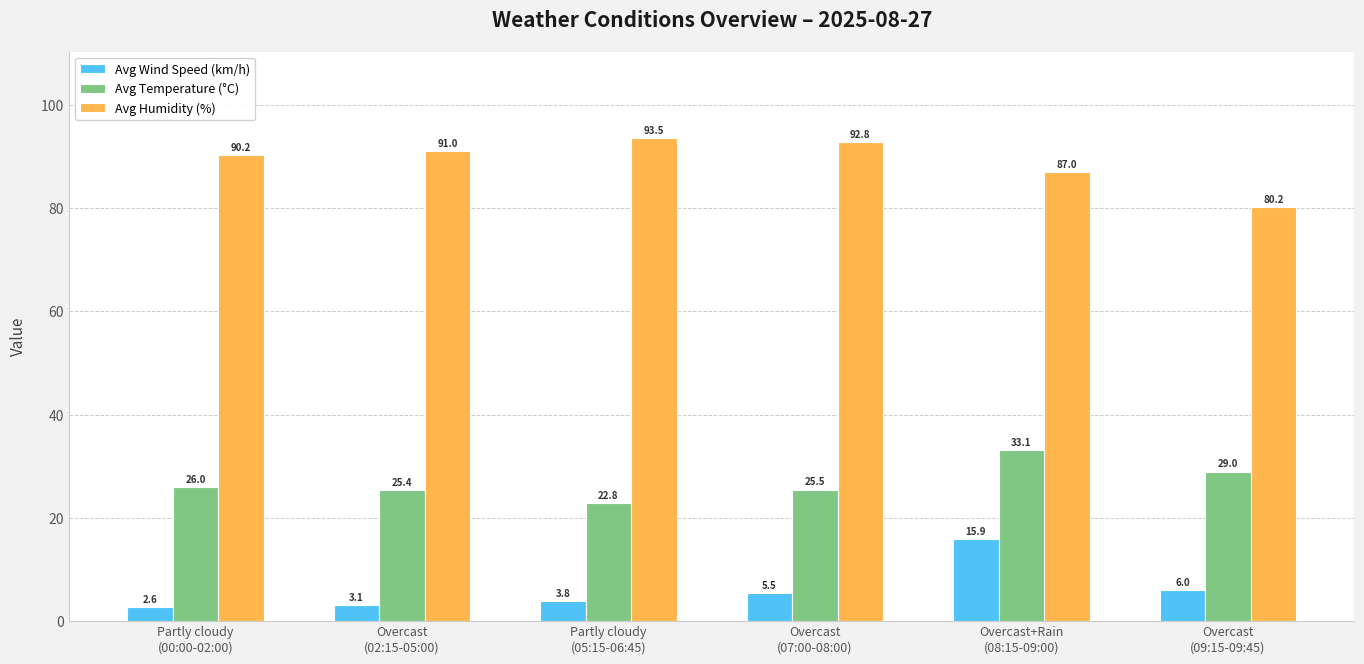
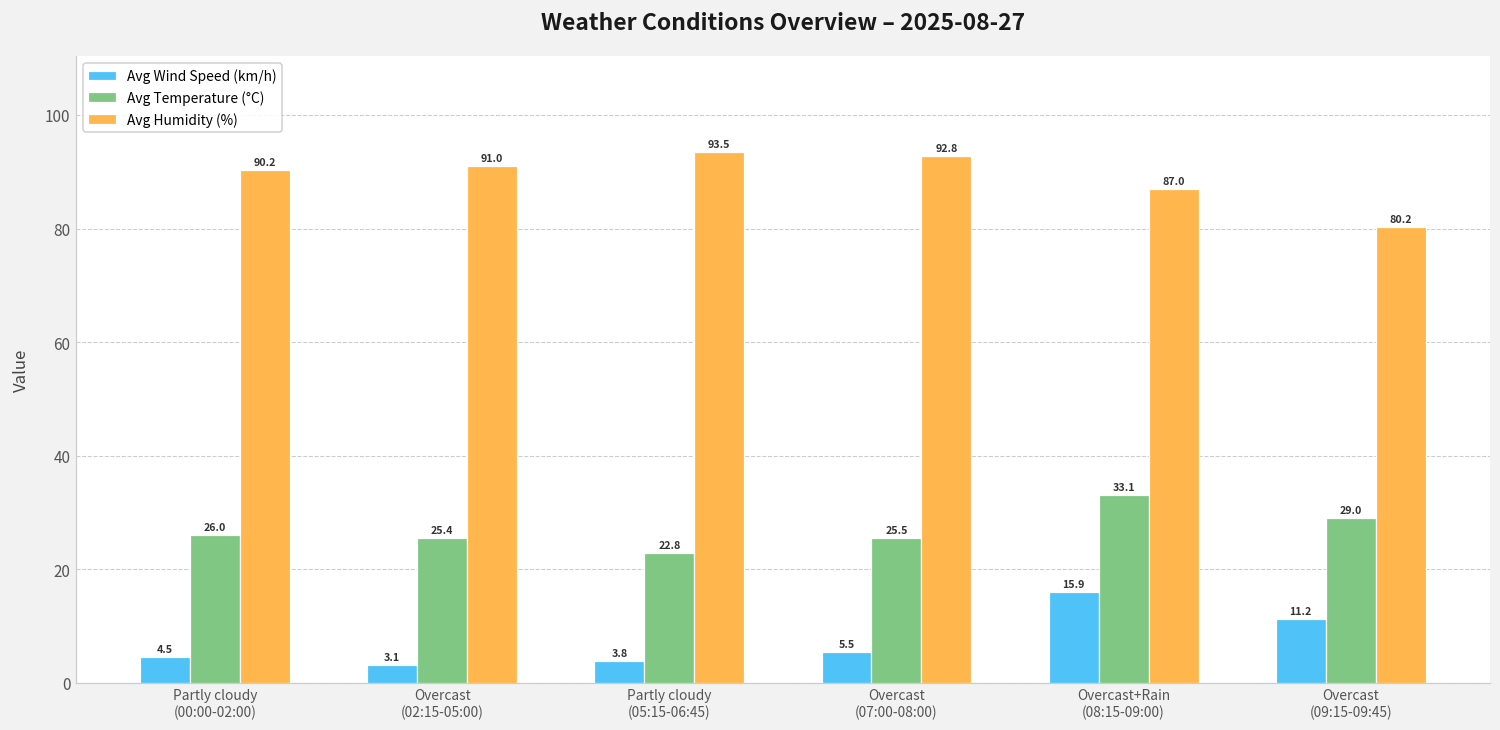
Avg Wind Speed (km/h), Partly cloudy (00:00-02:00): 2.6 -> 4.5
Avg Wind Speed (km/h), Overcast (09:15-09:45): 6.0 -> 11.2
